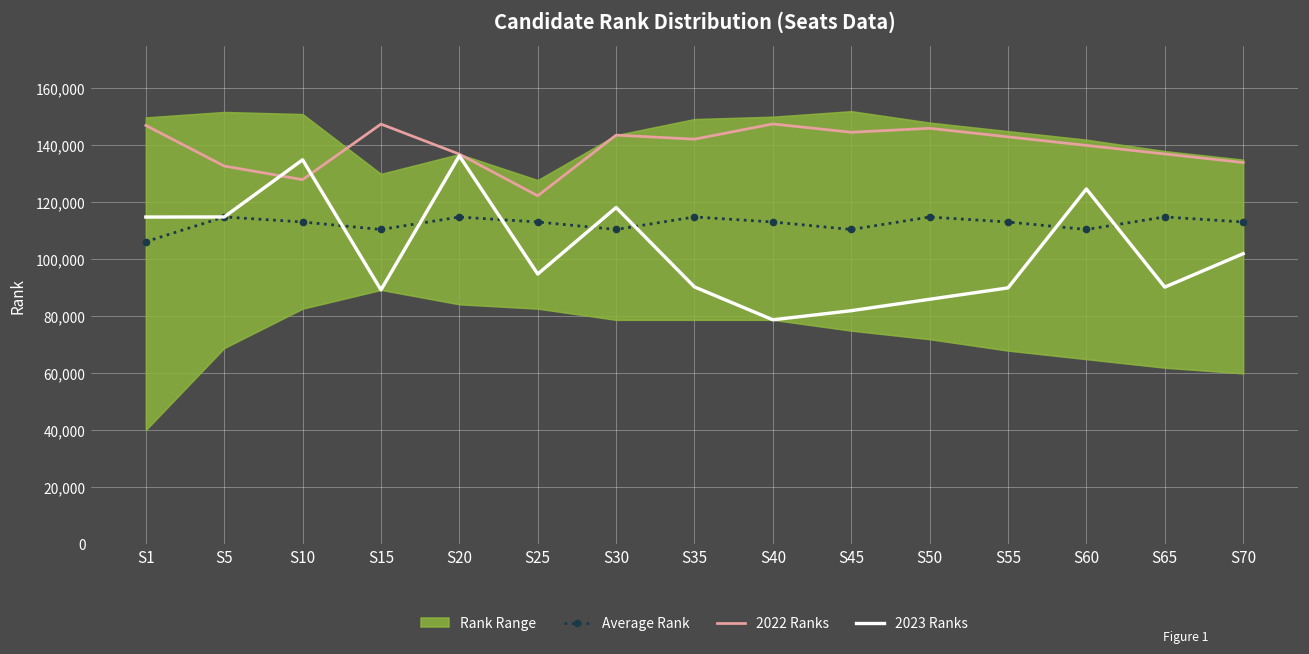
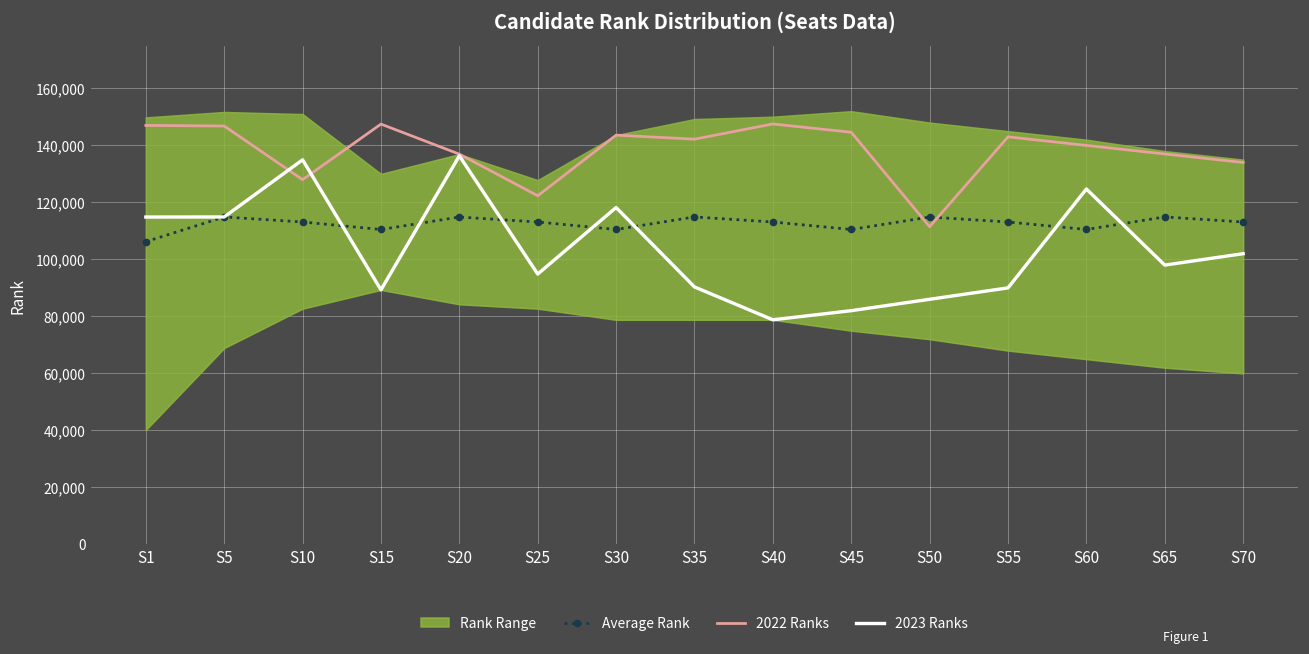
2022 Ranks, S5: 133,000 -> 147,000
2022 Ranks, S50: 146,000 -> 111,000
2023 Ranks, S65: 90,000 -> 98,000
